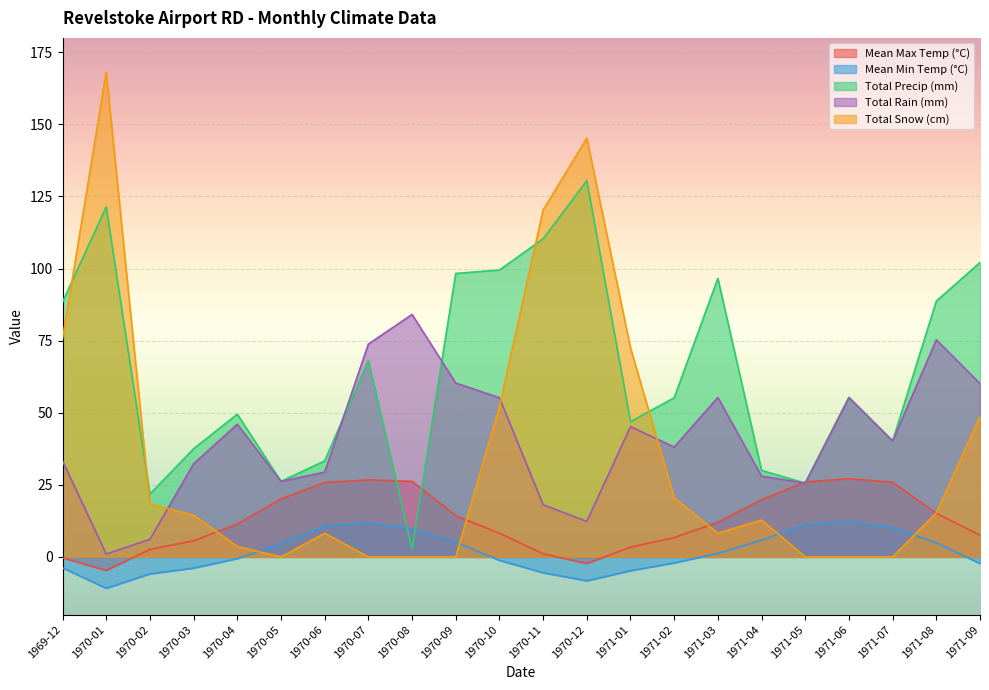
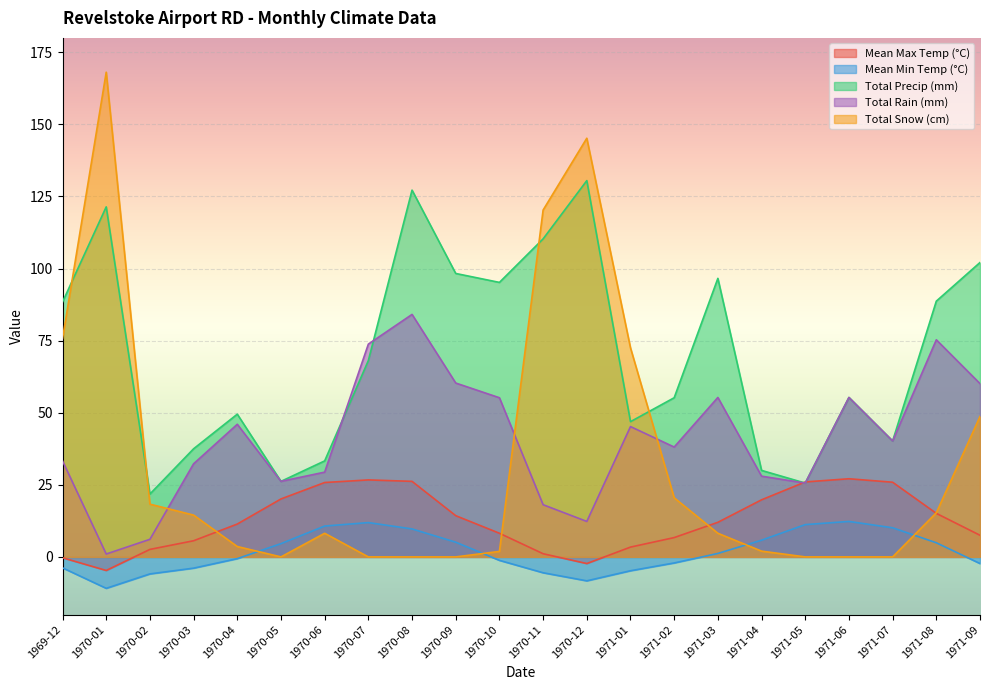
Total Precip (mm), 1970-08: 3 -> 127
Total Precip (mm), 1970-10: 100 -> 95
Total Snow (cm), 1970-10: 52 -> 2
Total Snow (cm), 1971-04: 13 -> 2
